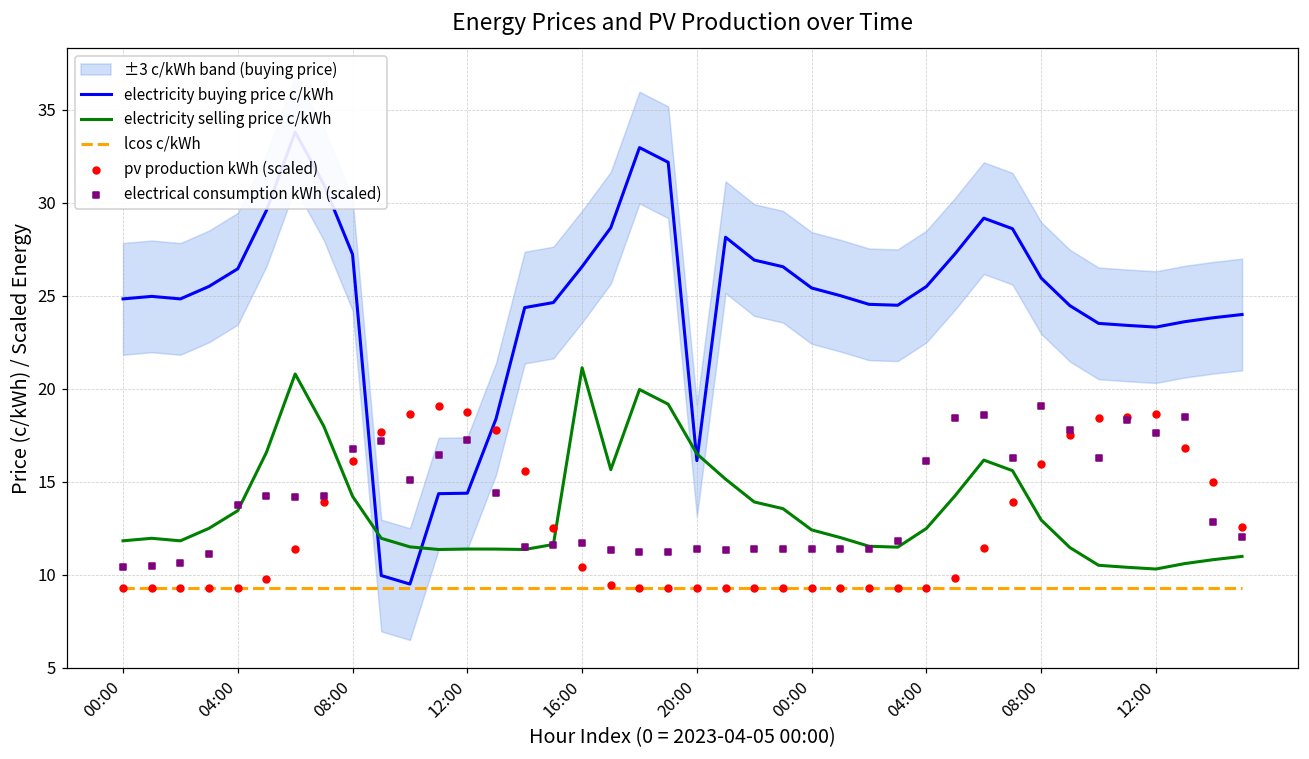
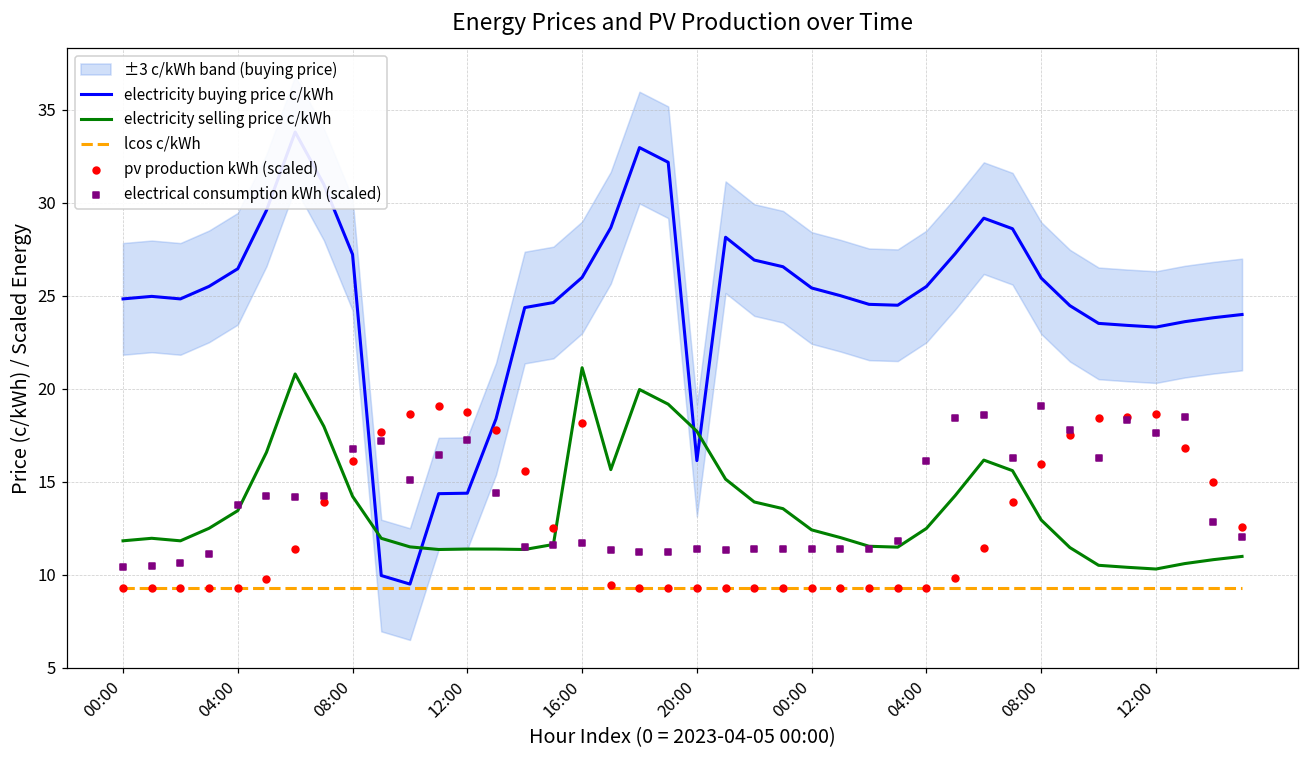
electricity buying price c/kWh, 16:00: 26.6 -> 26.0
pv production kWh (scaled), 16:00: 10.4 -> 18.2
electricity selling price c/kWh, 20:00: 16.5 -> 17.7
